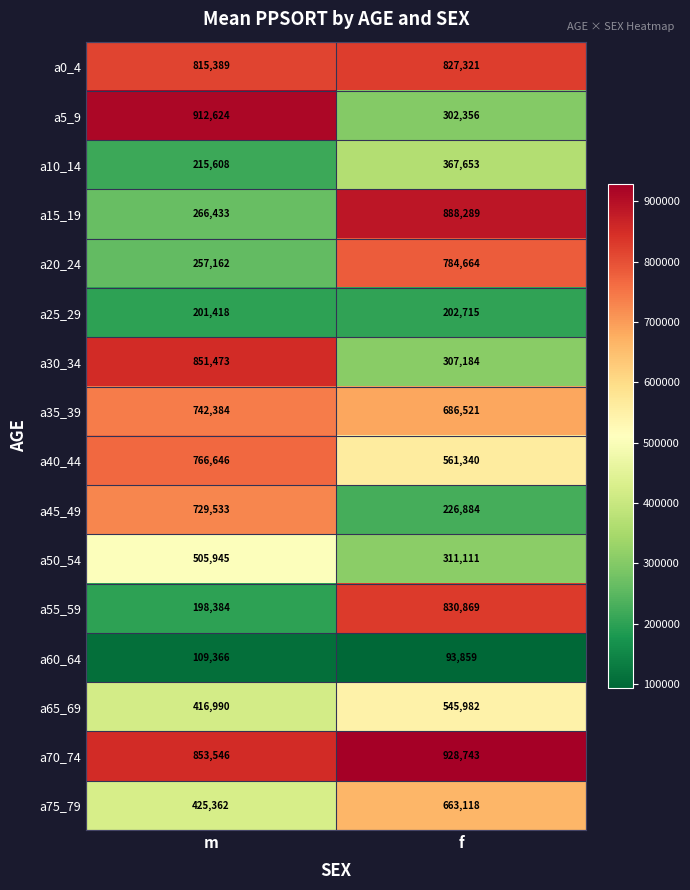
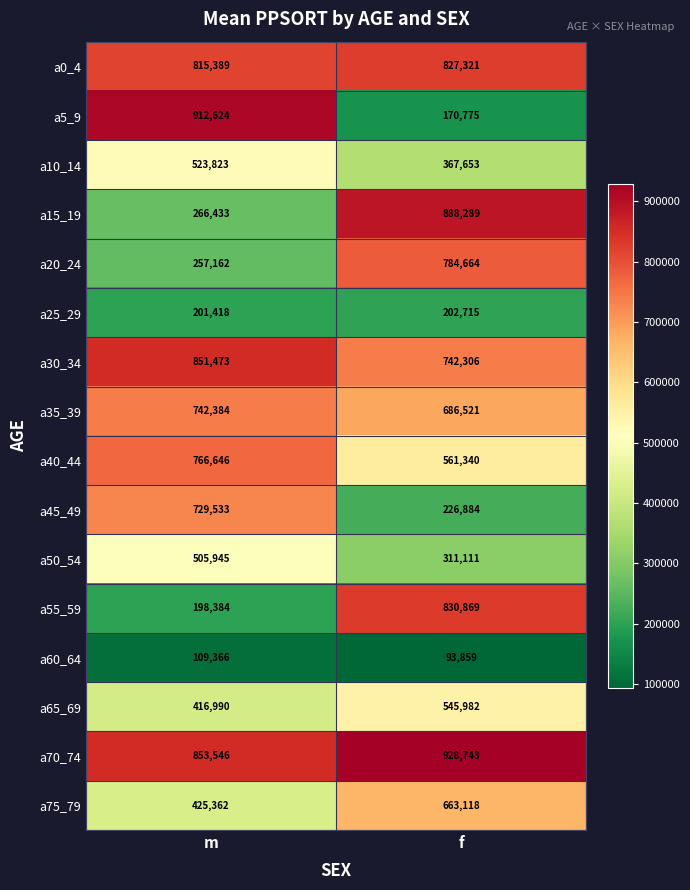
a5_9, f: 302,356 -> 170,775
a10_14, m: 215,608 -> 523,823
a30_34, f: 307,184 -> 742,306
